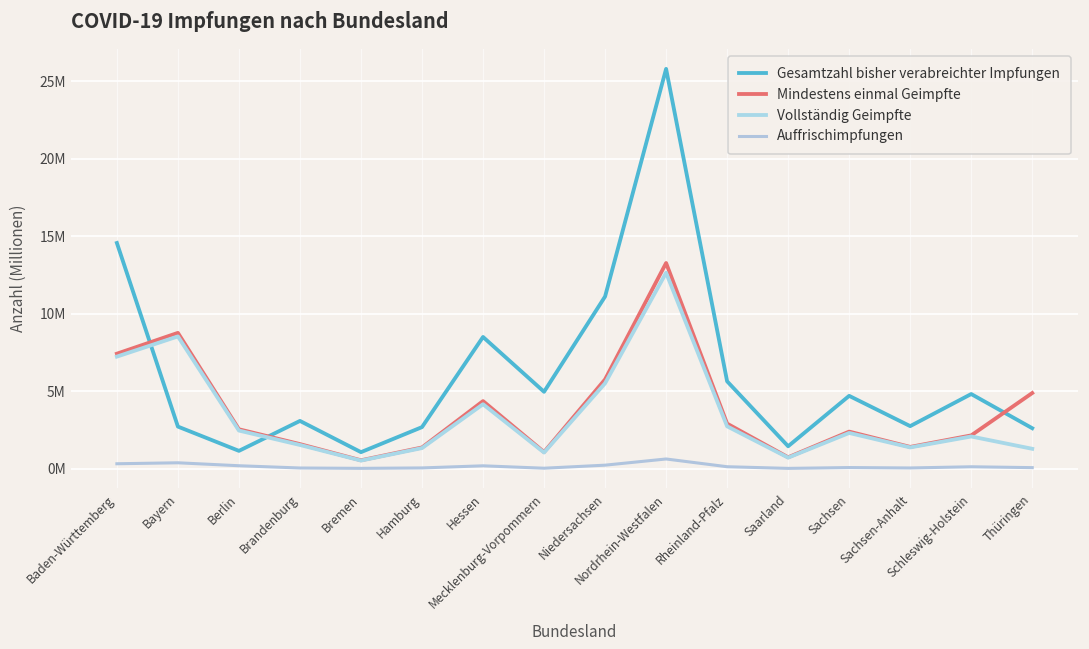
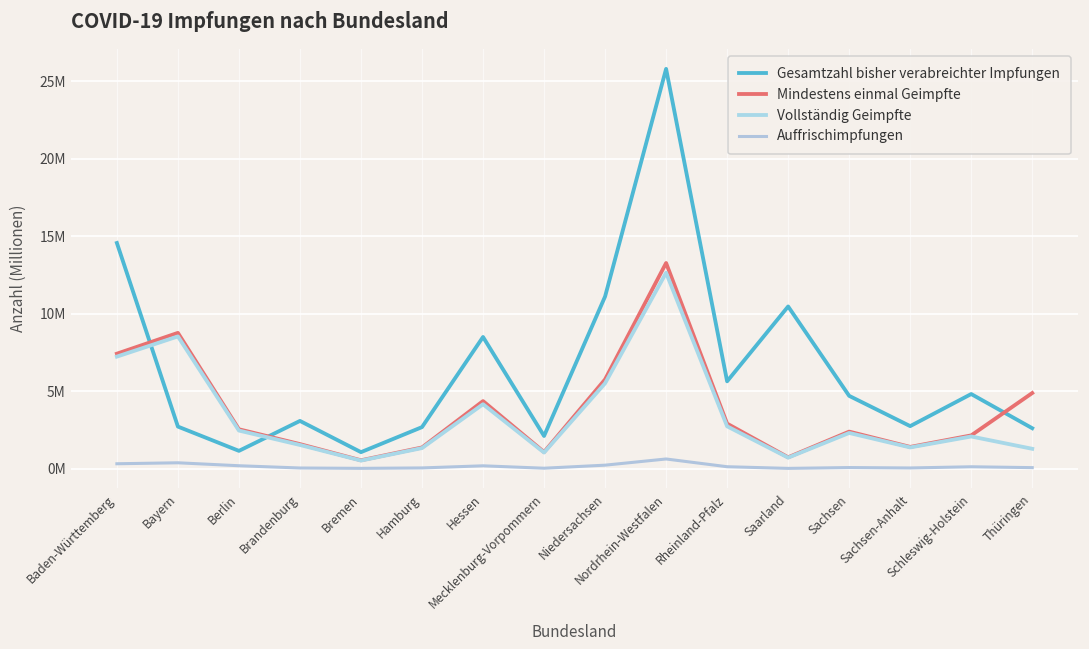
Gesamtzahl bisher verabreichter Impfungen, Mecklenburg-Vorpommern: 5000000 -> 2100000
Gesamtzahl bisher verabreichter Impfungen, Saarland: 1500000 -> 10500000
